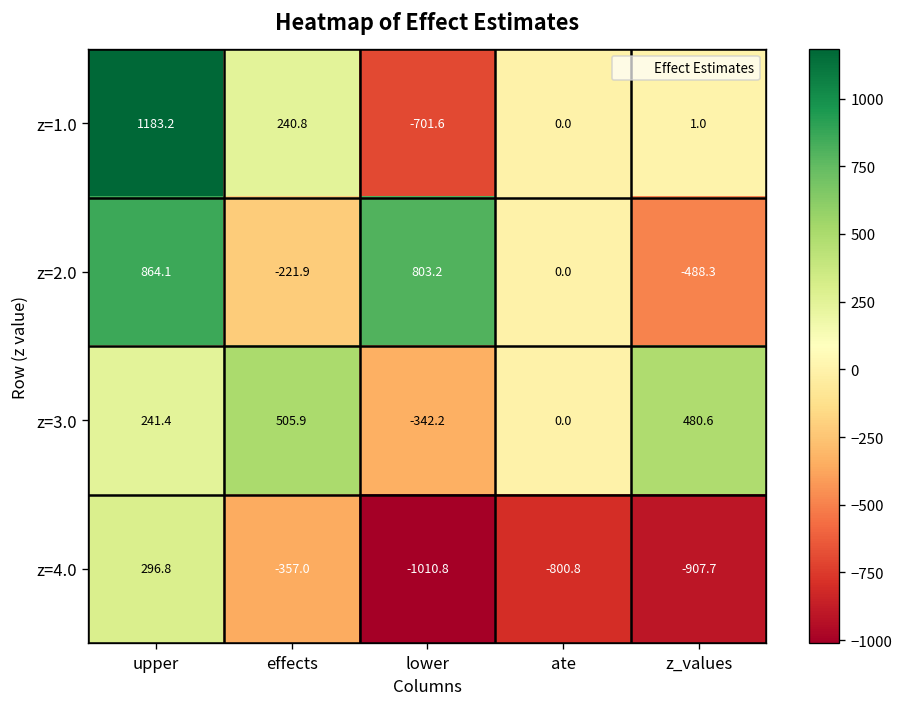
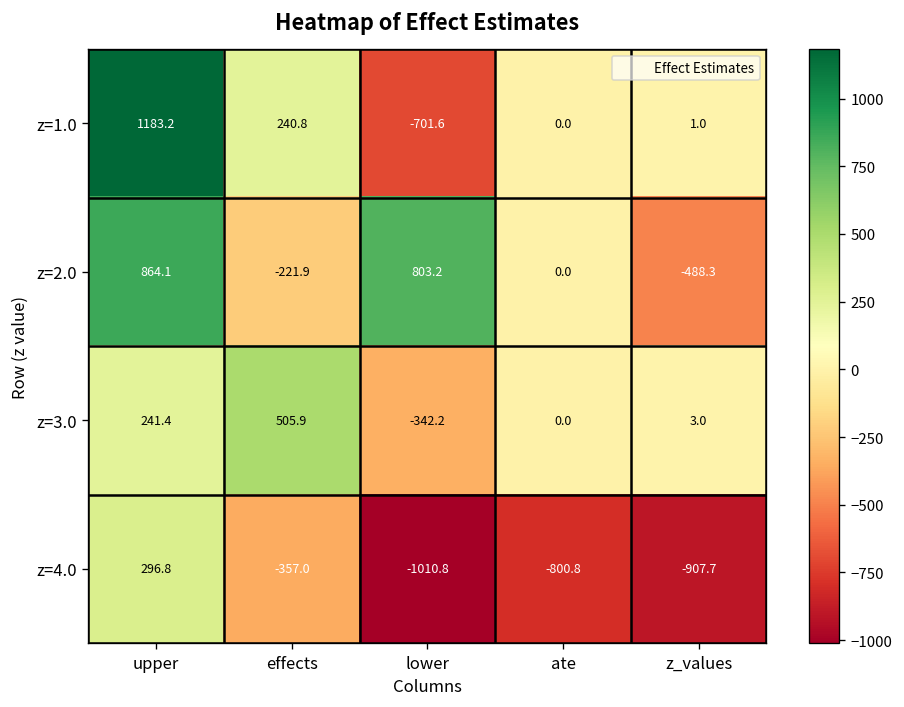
z=3.0, z_values: 480.6 -> 3.0
